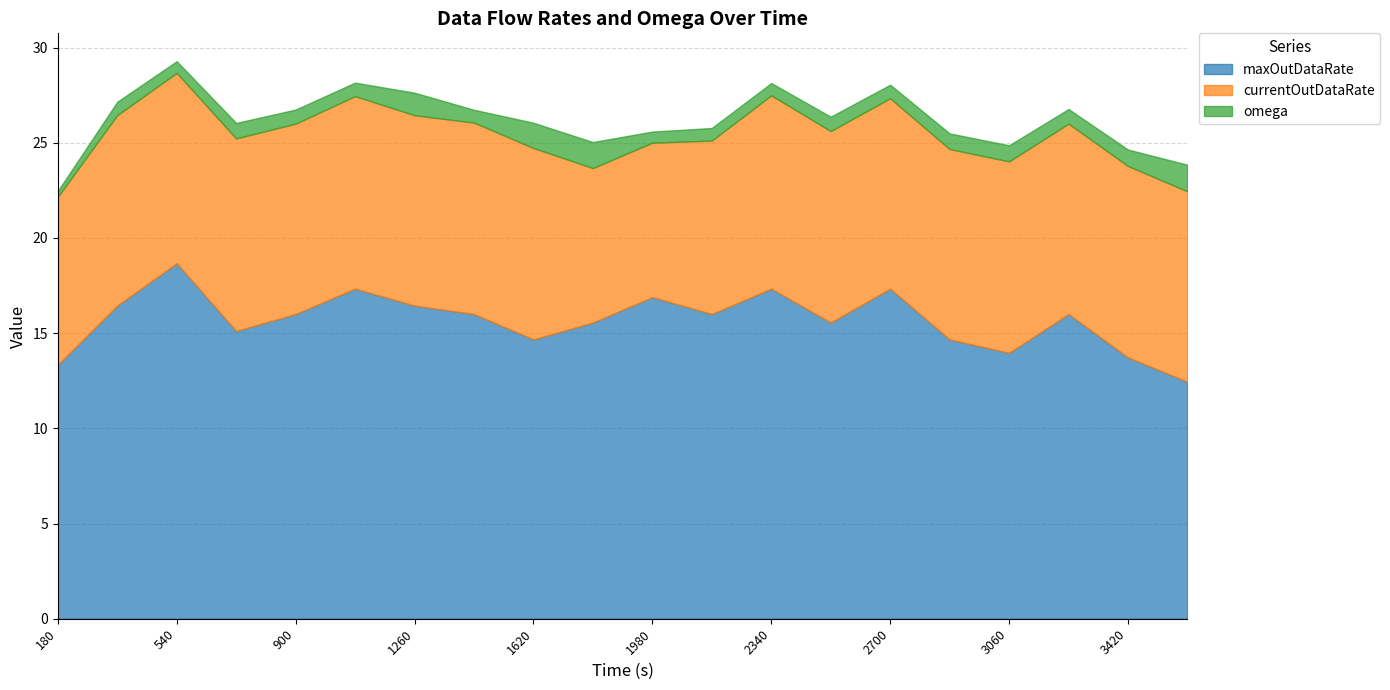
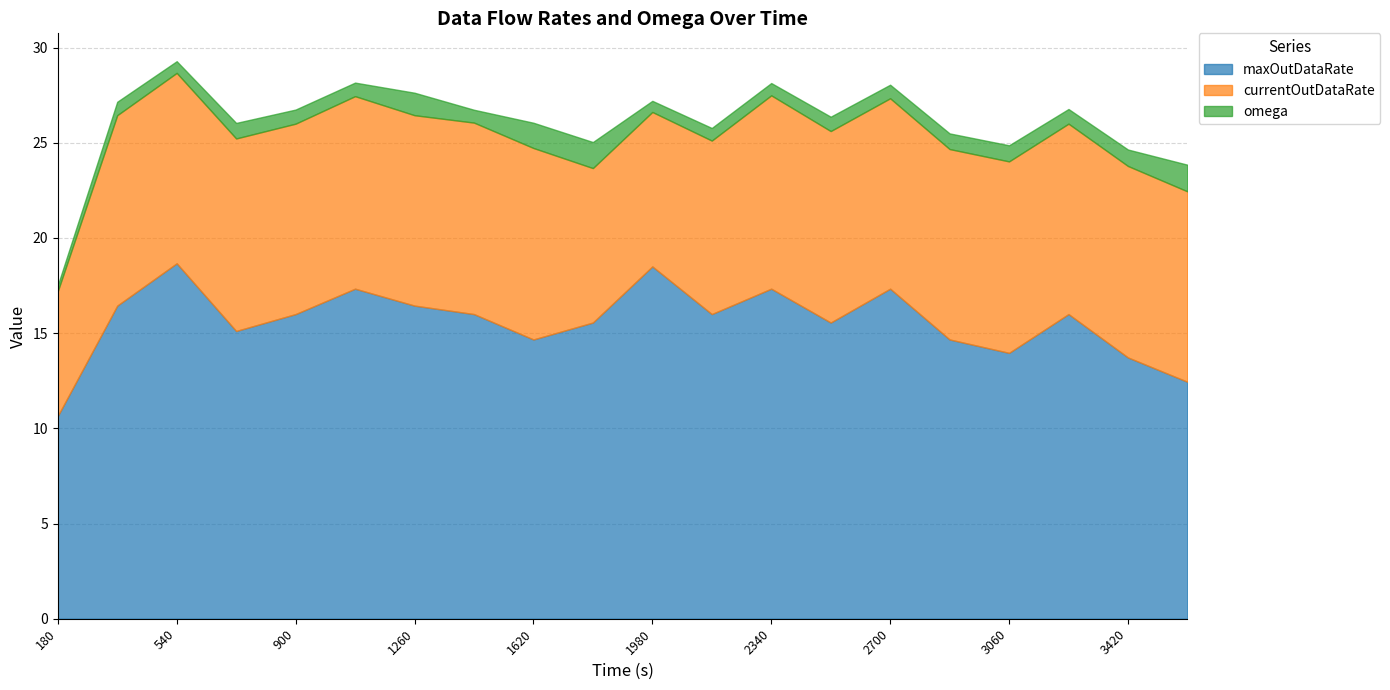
maxOutDataRate, 180: 13.3 -> 10.6
currentOutDataRate, 180: 8.8 -> 6.6
maxOutDataRate, 1980: 16.9 -> 18.5
